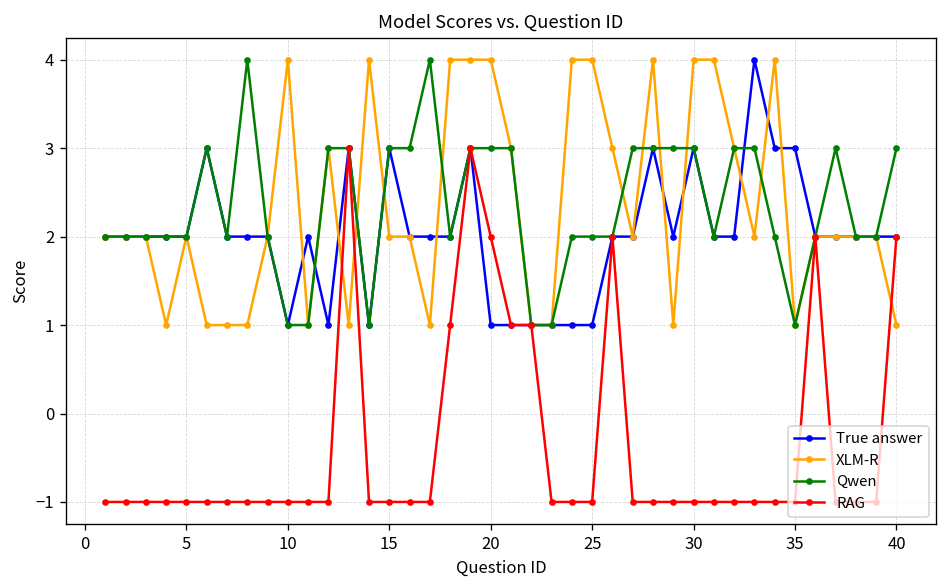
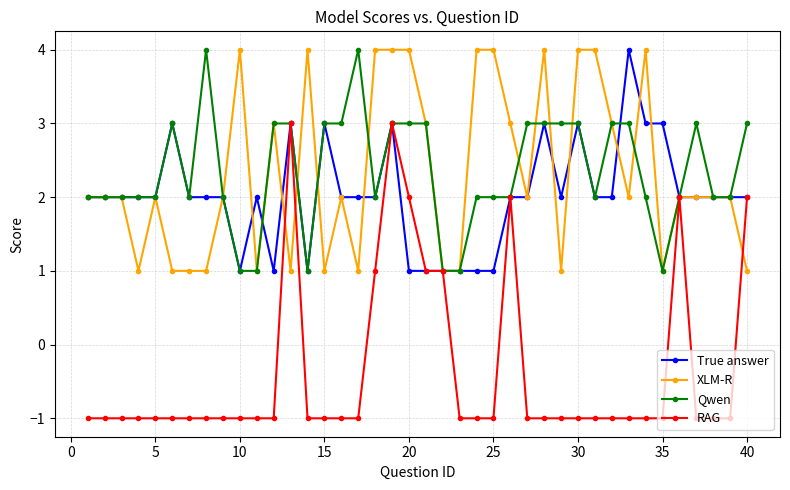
XLM-R, 15: 2 -> 1
